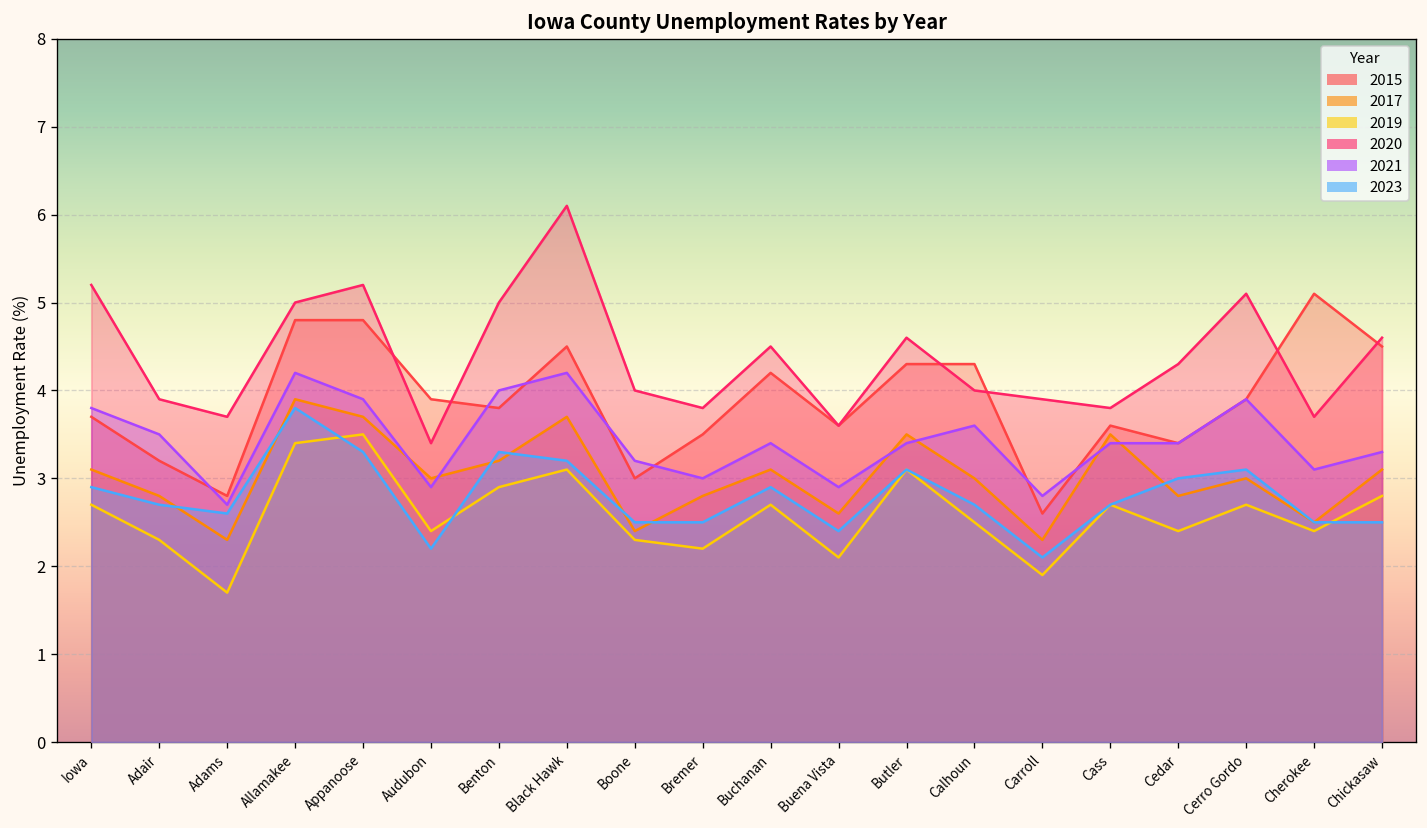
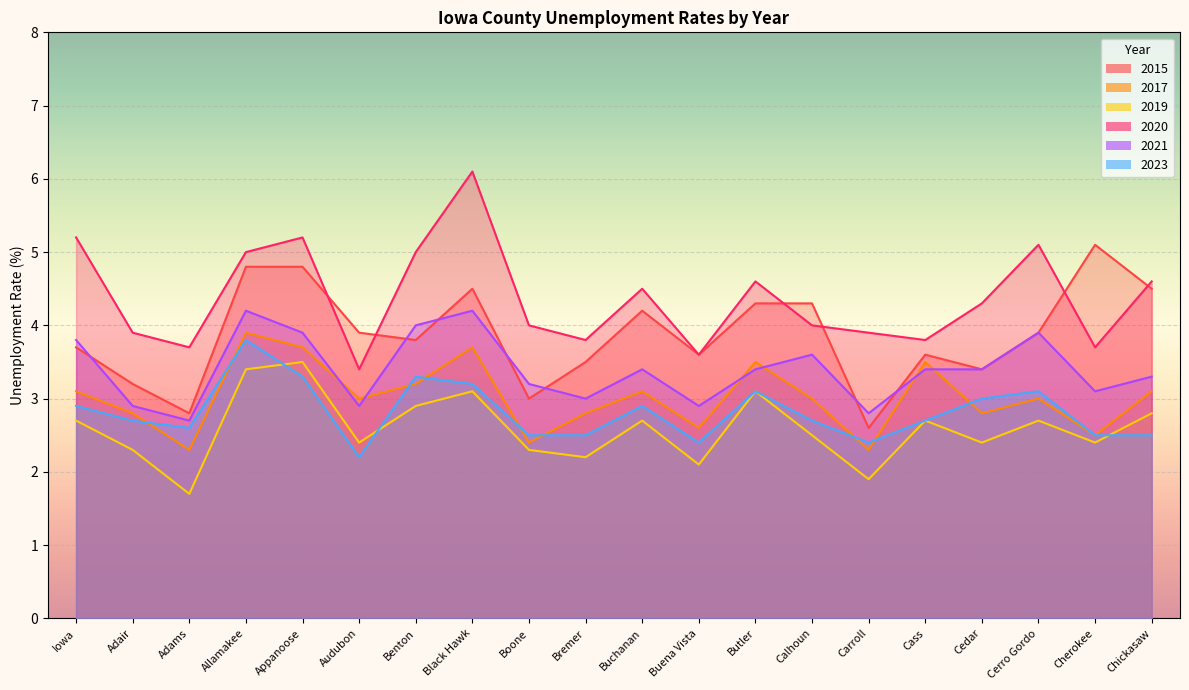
2021, Adair: 3.5 -> 2.9
2023, Carroll: 2.1 -> 2.4
